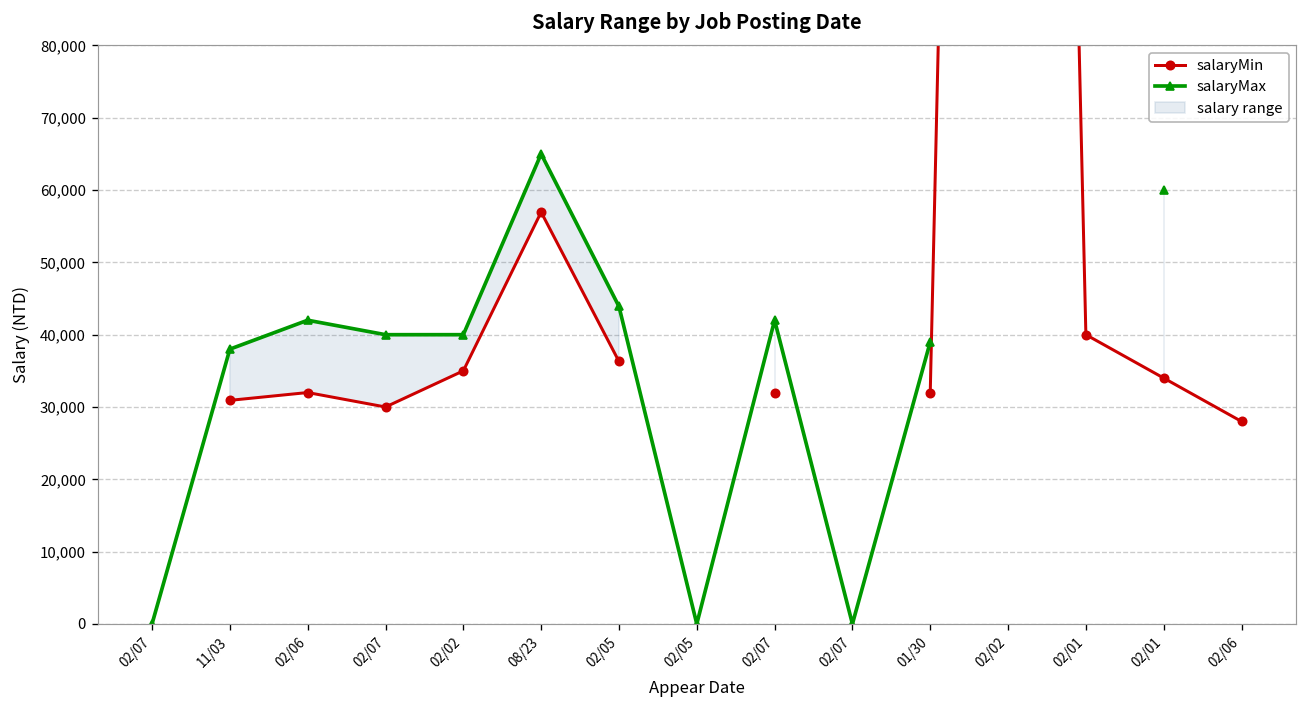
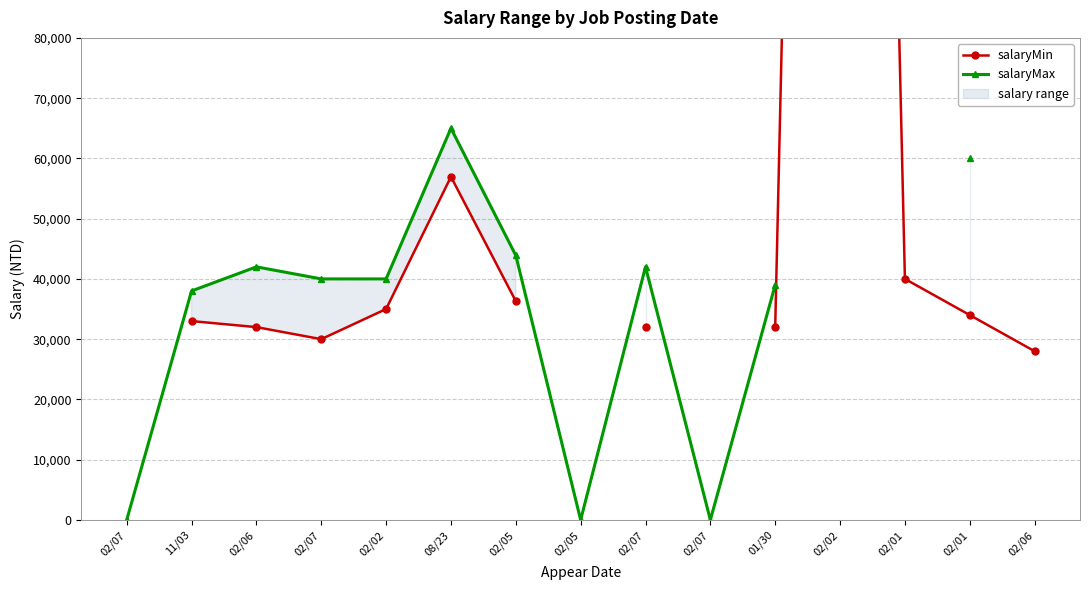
salaryMin, 11/03: 31,000 -> 33,000
